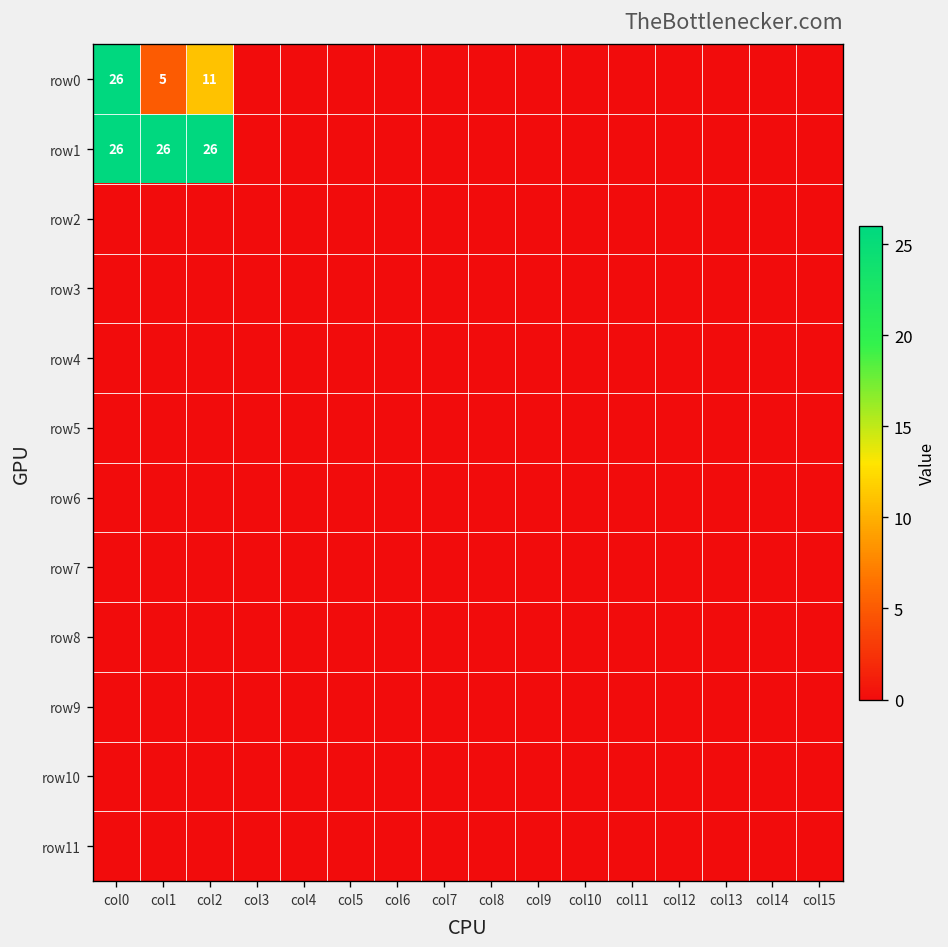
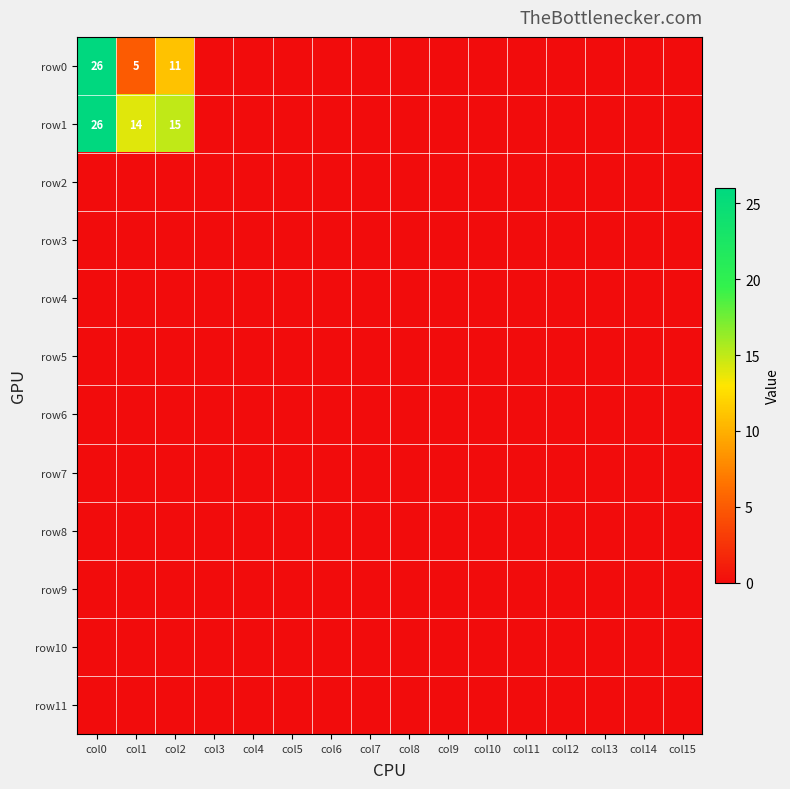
row1, col1: 26 -> 14
row1, col2: 26 -> 15
